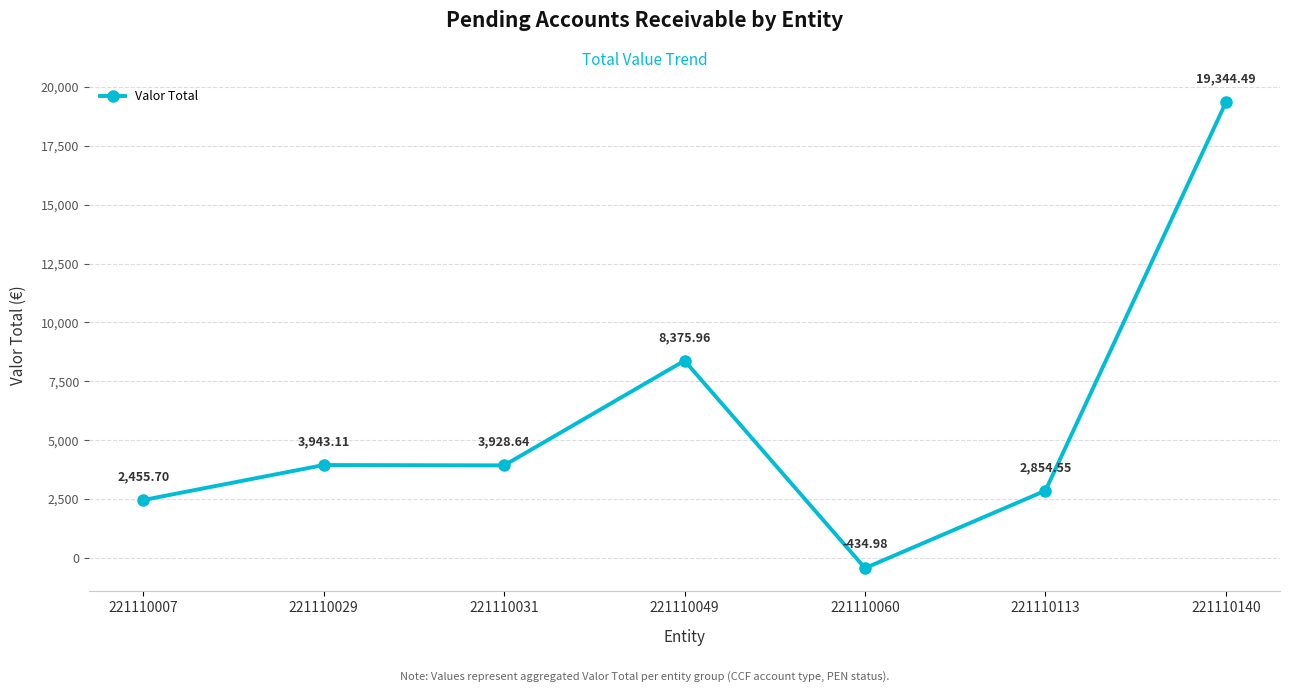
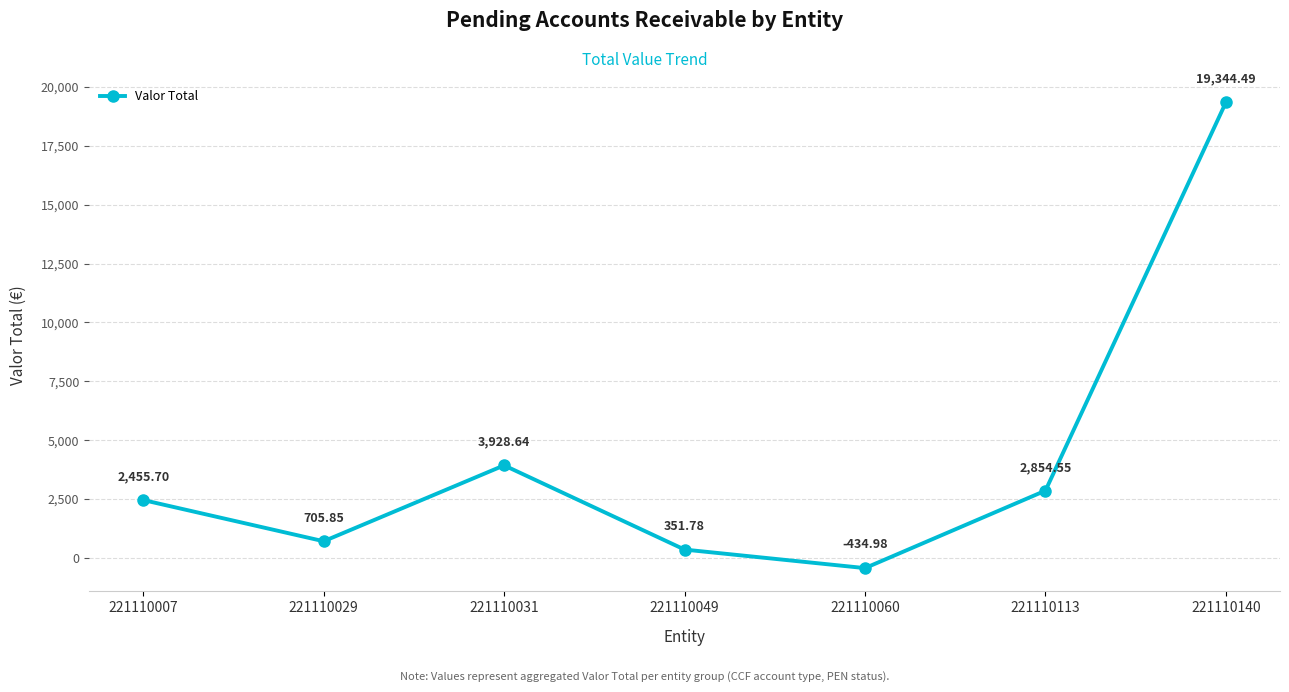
221110029: 3,943.11 -> 705.85
221110049: 8,375.96 -> 351.78
